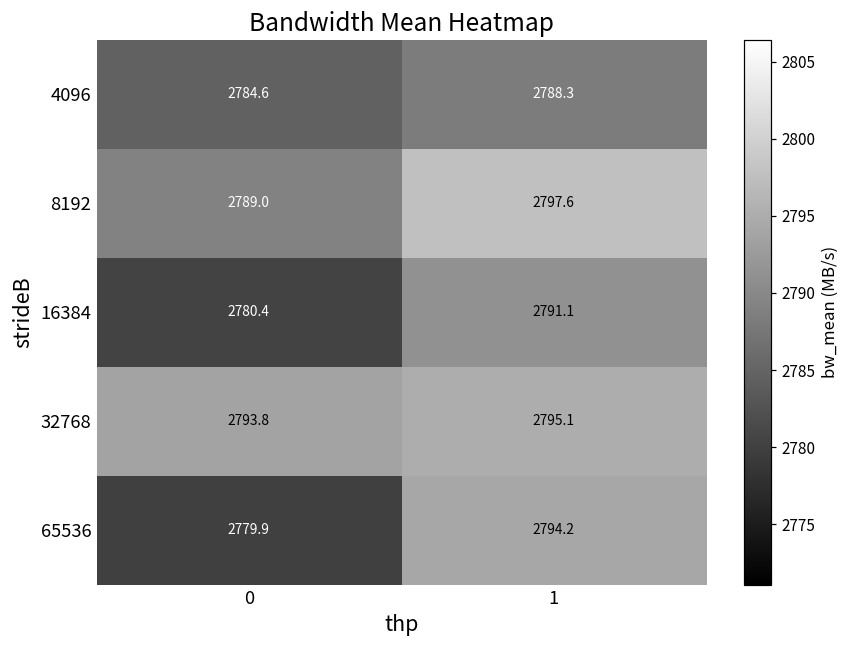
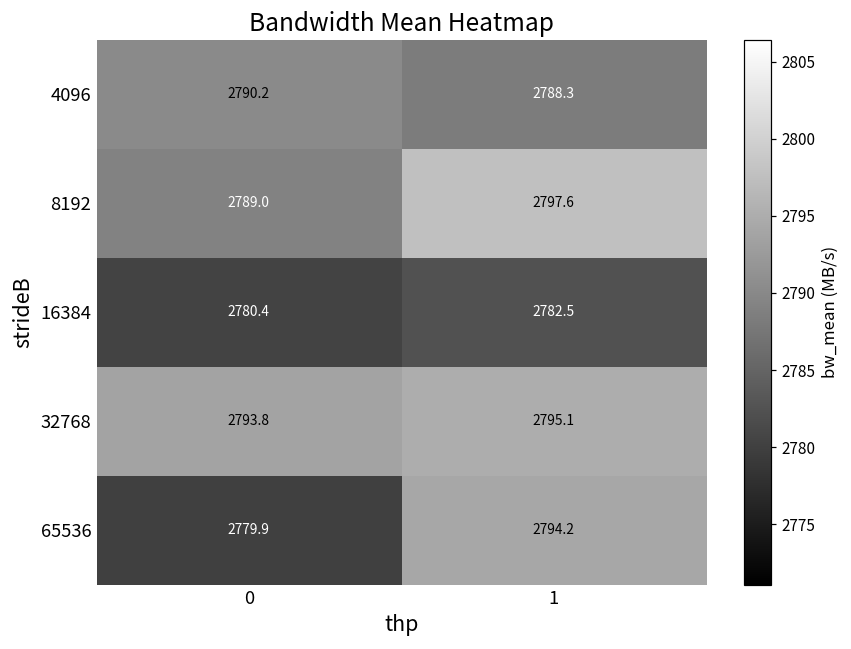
4096, 0: 2784.6 -> 2790.2
16384, 1: 2791.1 -> 2782.5
